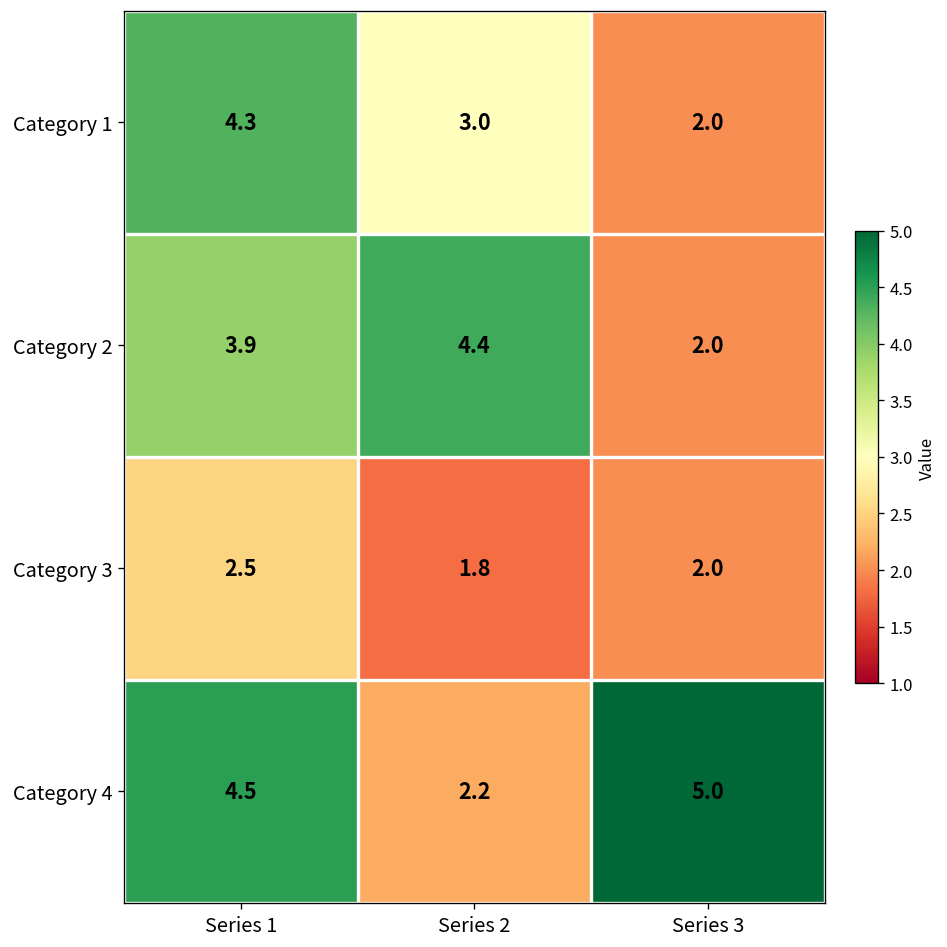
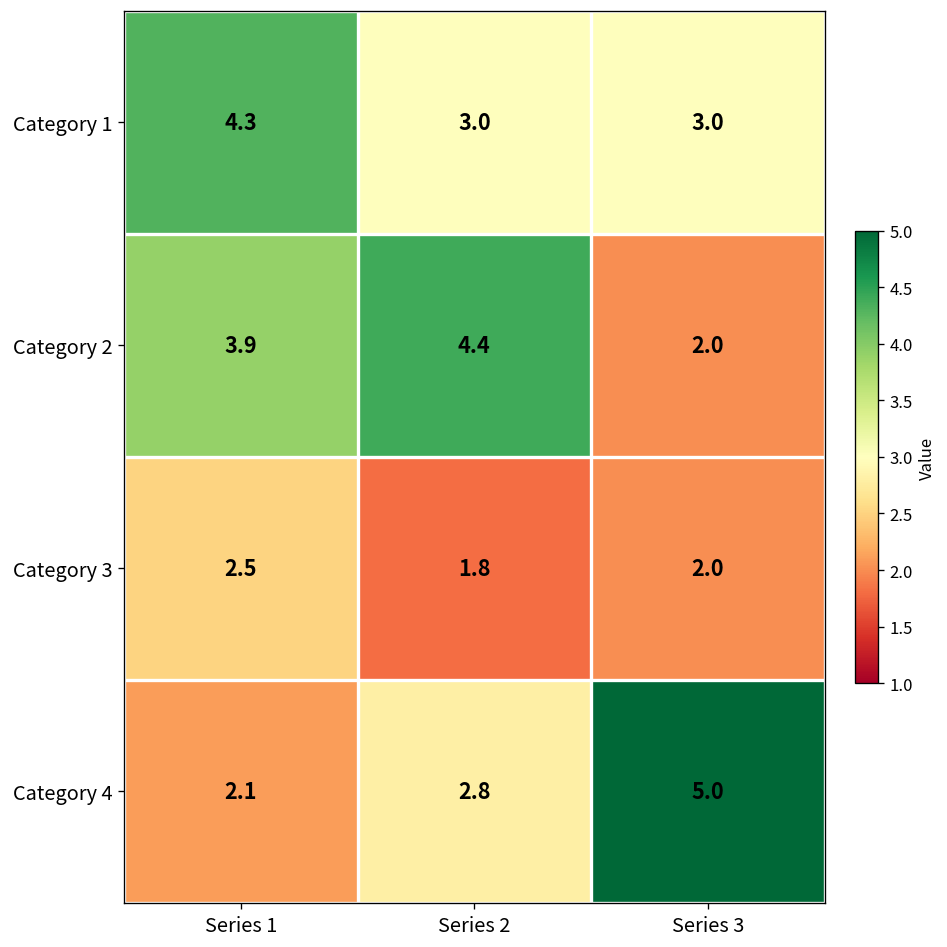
Category 1, Series 3: 2.0 -> 3.0
Category 4, Series 1: 4.5 -> 2.1
Category 4, Series 2: 2.2 -> 2.8
